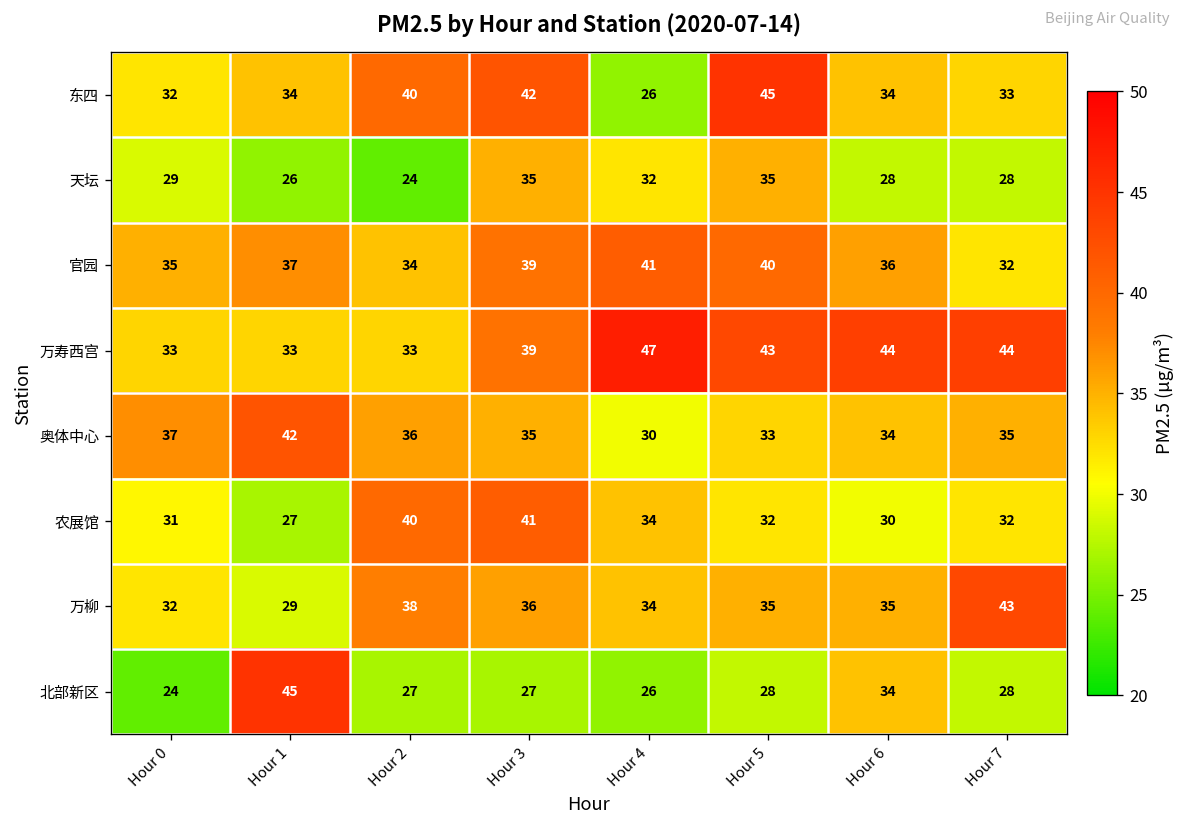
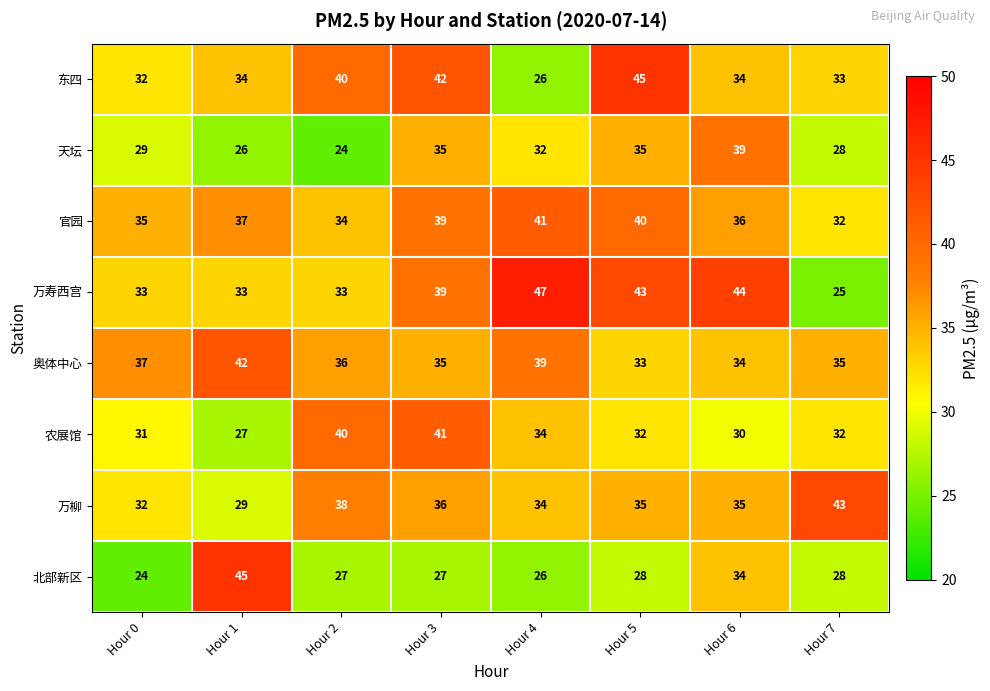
天坛, Hour 6: 28 -> 39
万寿西宫, Hour 7: 44 -> 25
奥体中心, Hour 4: 30 -> 39
